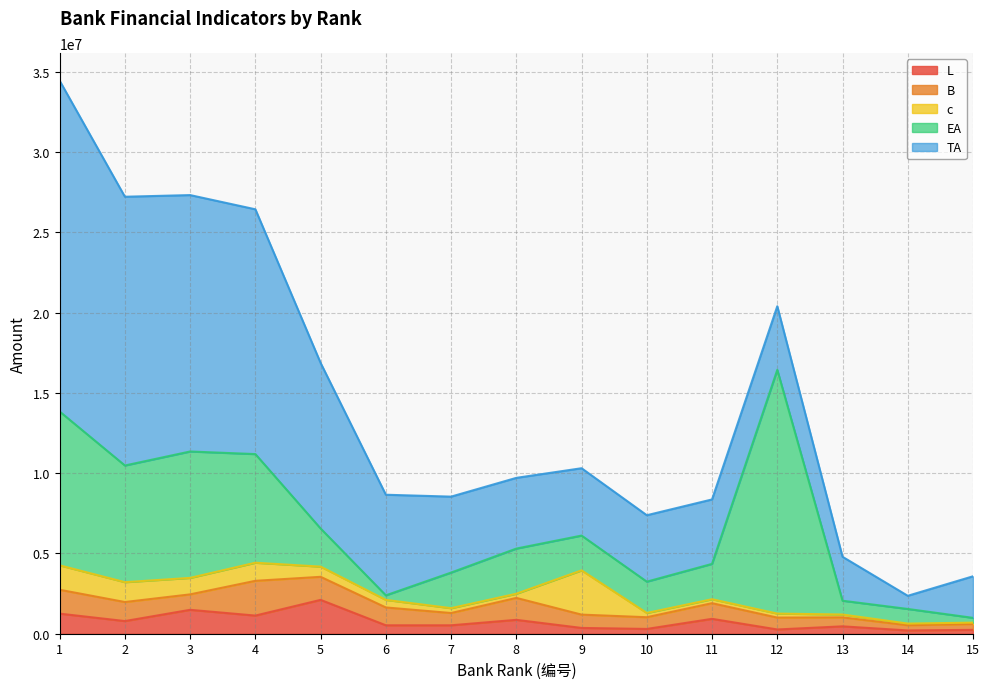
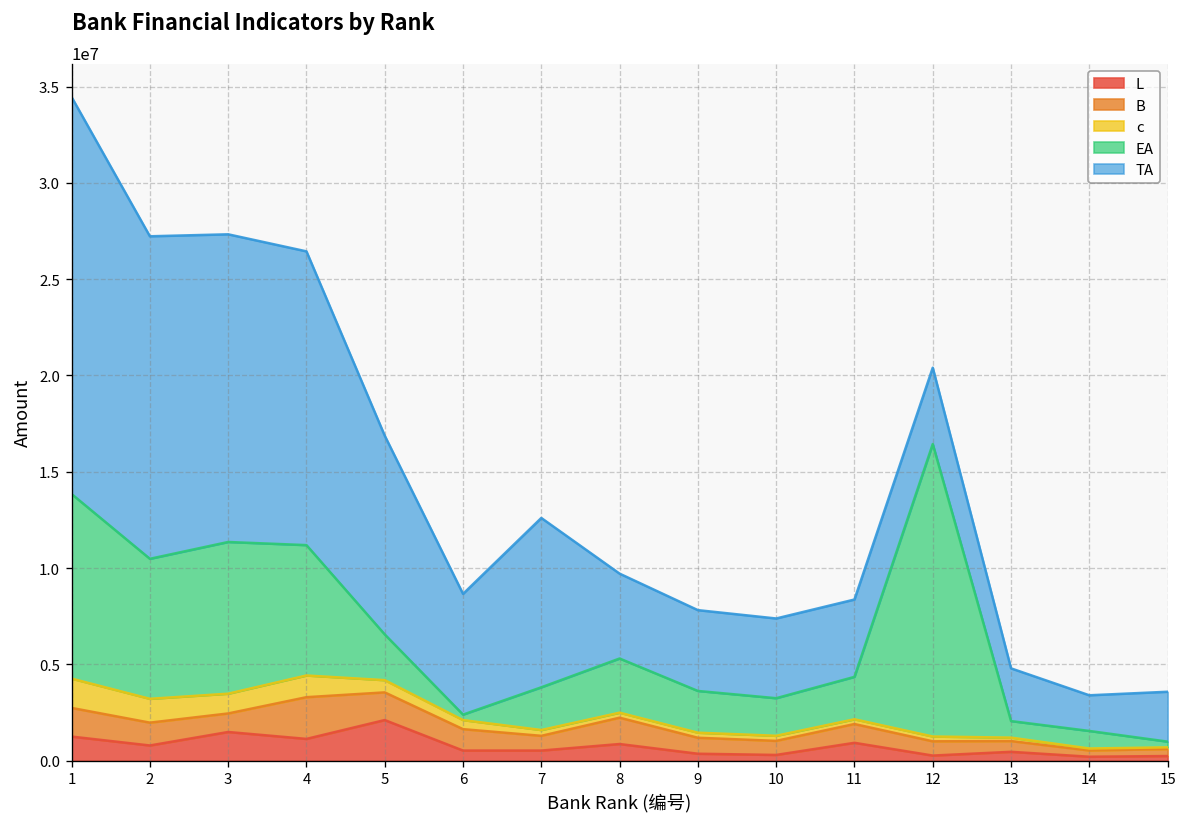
TA, 7: 4700000 -> 8800000
c, 9: 2800000 -> 300000
TA, 14: 800000 -> 1900000
